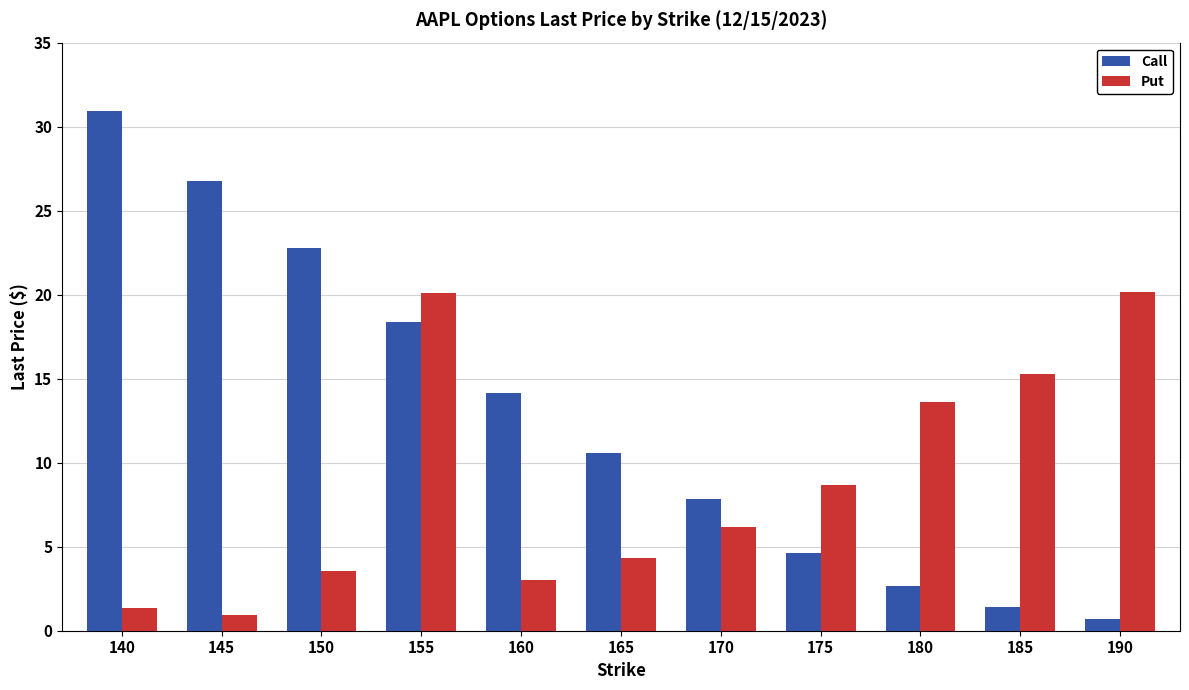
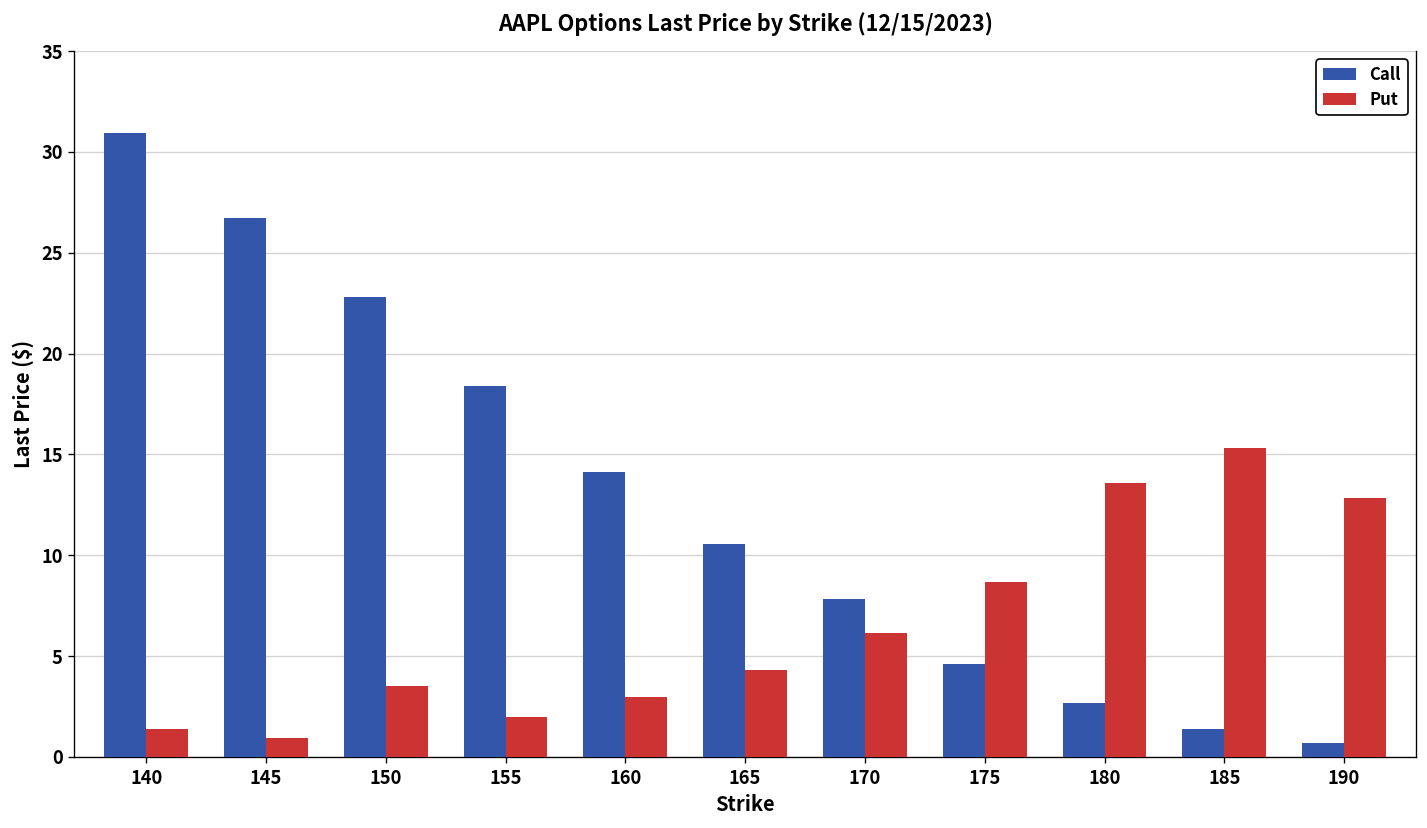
Put, 155: 20.1 -> 2.0
Put, 190: 20.2 -> 12.9
